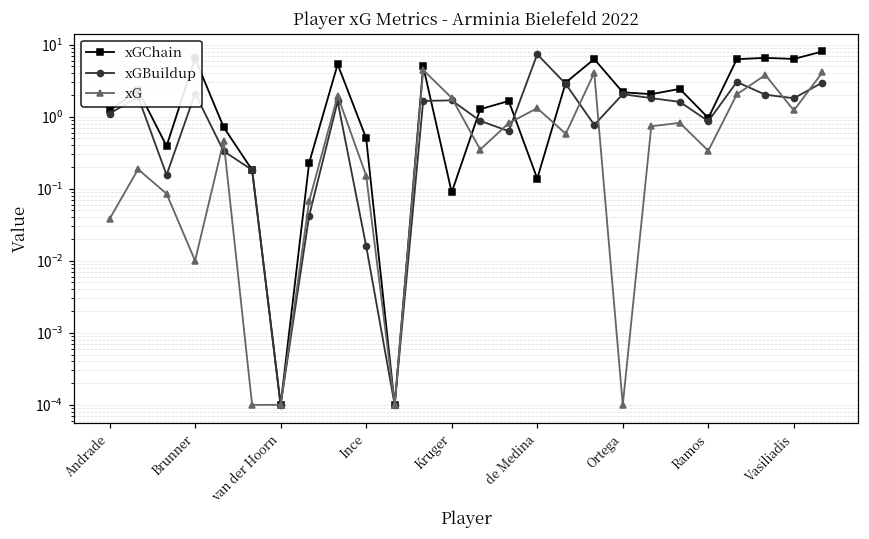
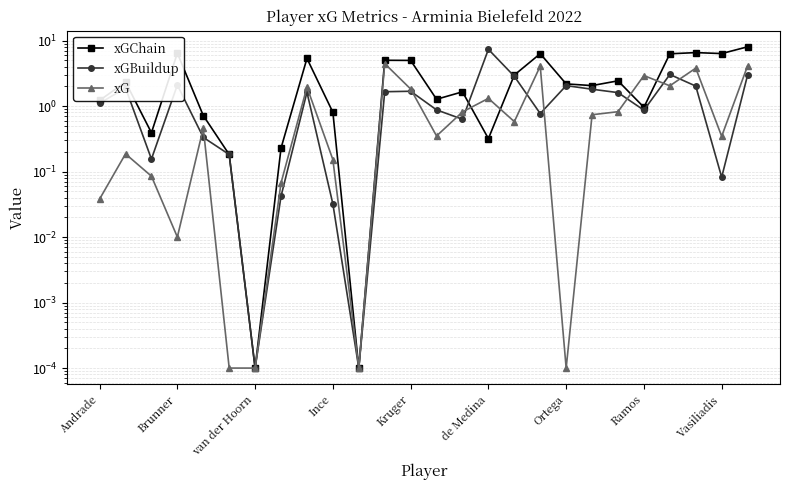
xGChain, Ince: 0.5 -> 0.8
xGBuildup, Ince: 0.016 -> 0.03
xGChain, Kruger: 0.09 -> 5
xGChain, de Medina: 0.14 -> 0.3
xG, Ramos: 0.3 -> 3
xGBuildup, Vasiliadis: 1.8 -> 0.08
xG, Vasiliadis: 1.2 -> 0.3
